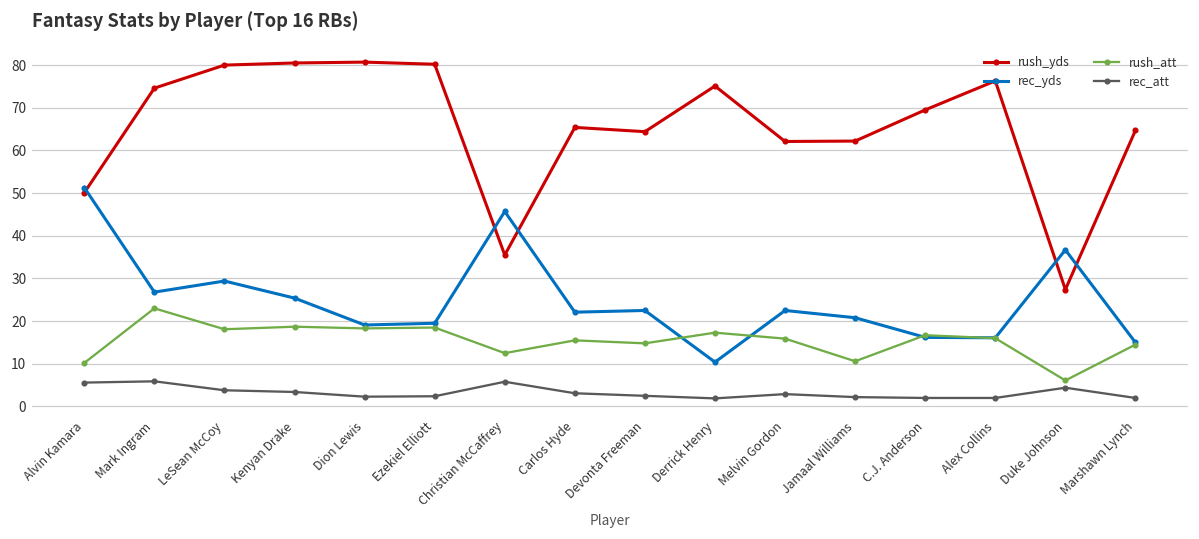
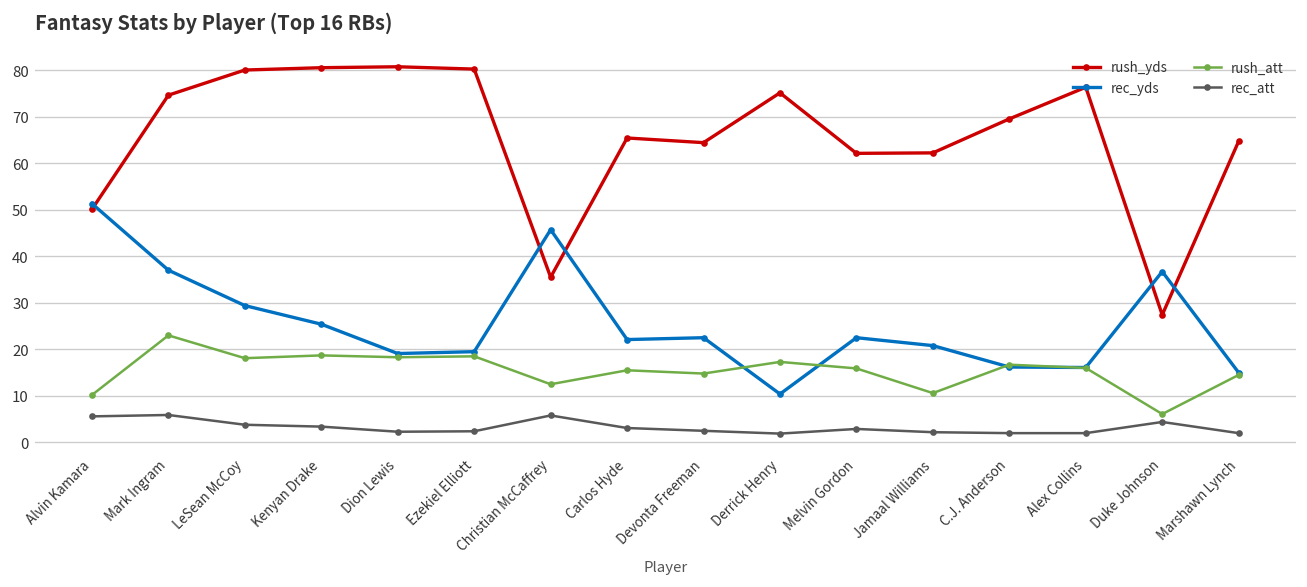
rec_yds, Mark Ingram: 27 -> 37
